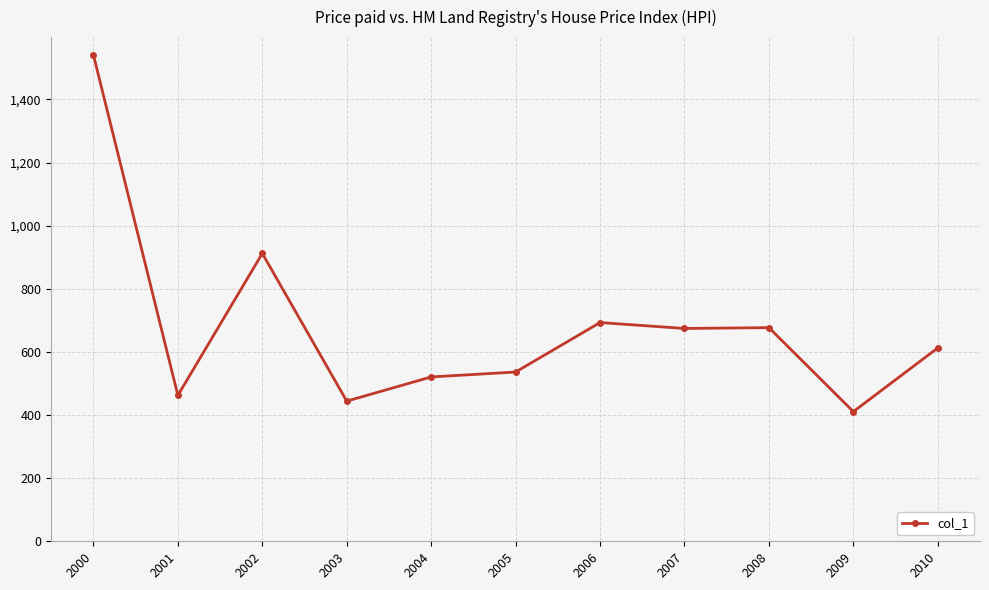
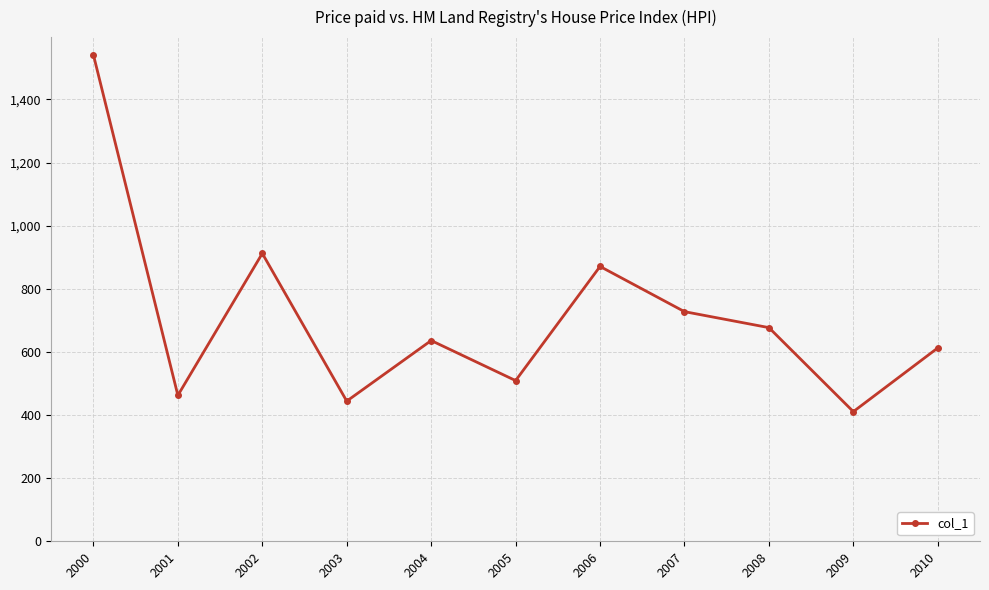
2004: 520 -> 640
2005: 540 -> 510
2006: 690 -> 870
2007: 670 -> 730
